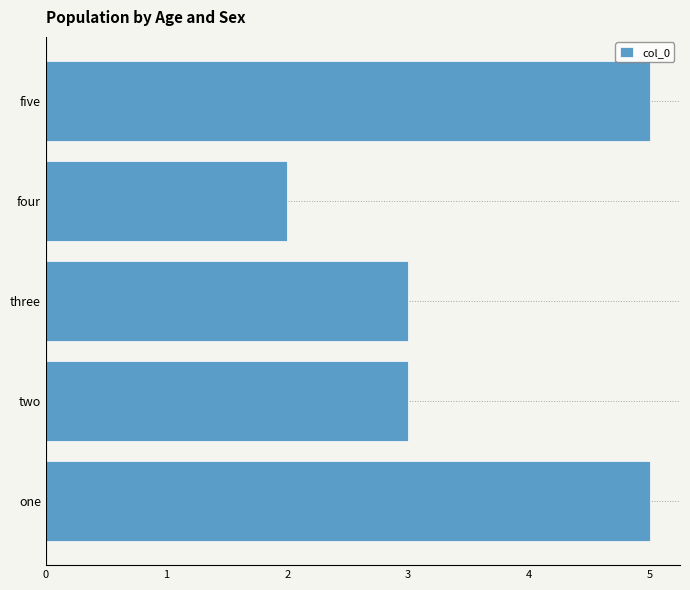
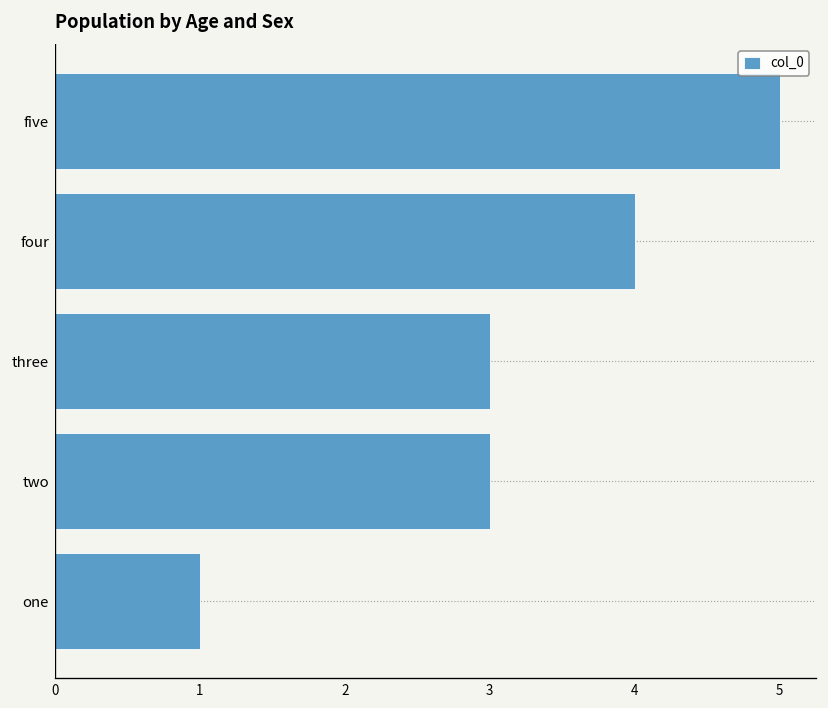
four: 2 -> 4
one: 5 -> 1
